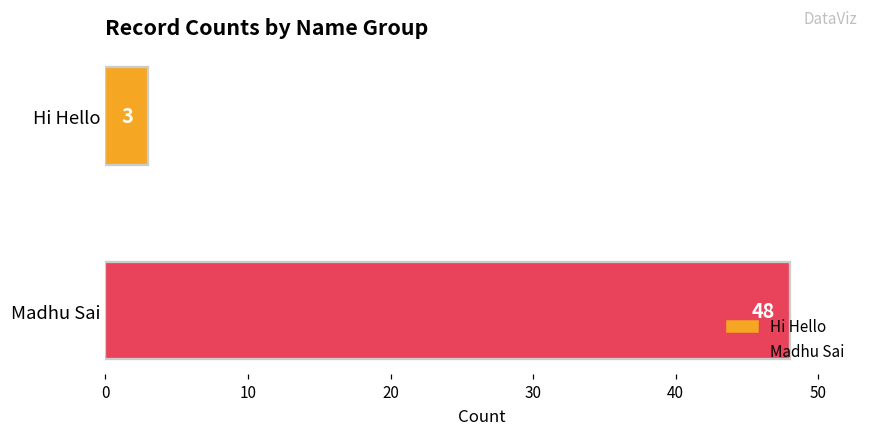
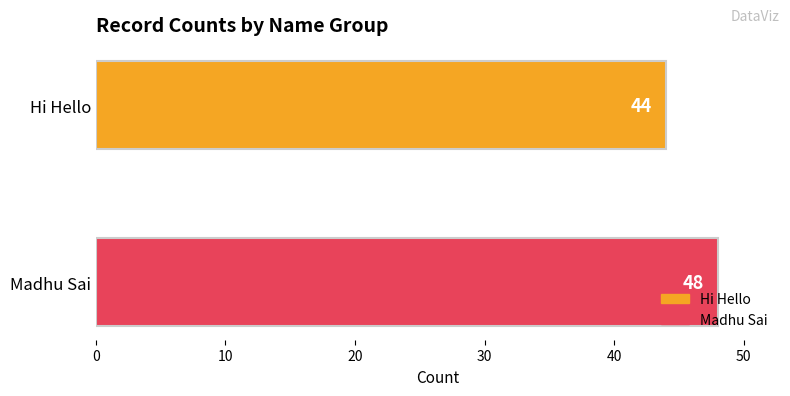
Hi Hello: 3 -> 44
